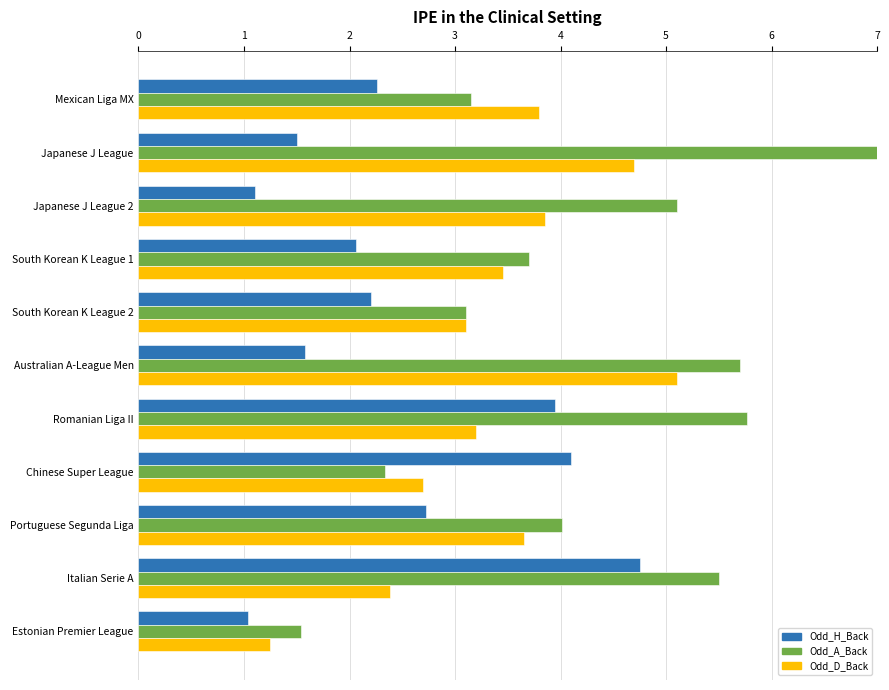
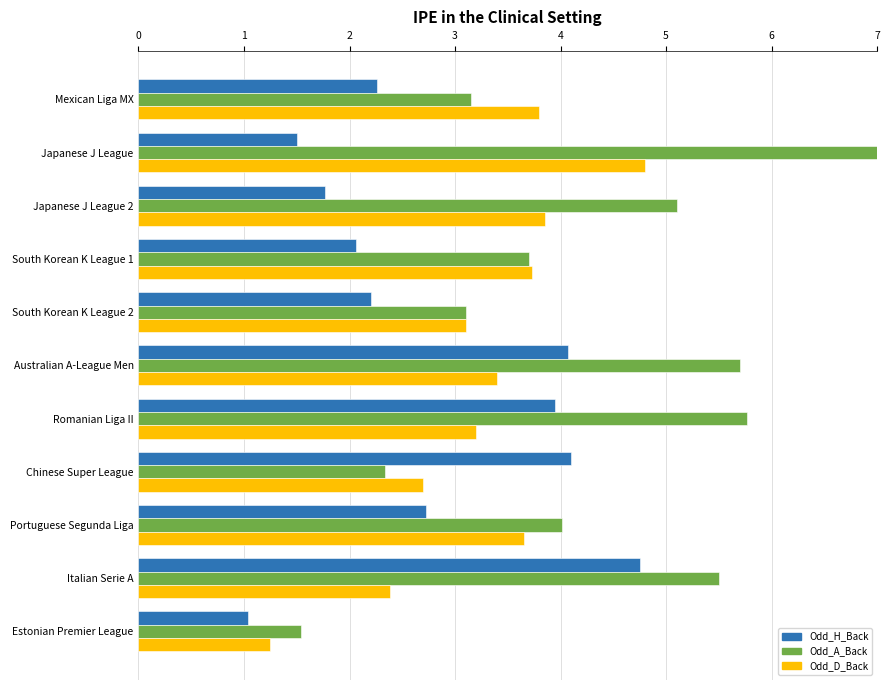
Odd_D_Back, Japanese J League: 4.7 -> 4.8
Odd_H_Back, Japanese J League 2: 1.10 -> 1.77
Odd_D_Back, South Korean K League 1: 3.45 -> 3.73
Odd_H_Back, Australian A-League Men: 1.58 -> 4.07
Odd_D_Back, Australian A-League Men: 5.1 -> 3.4
